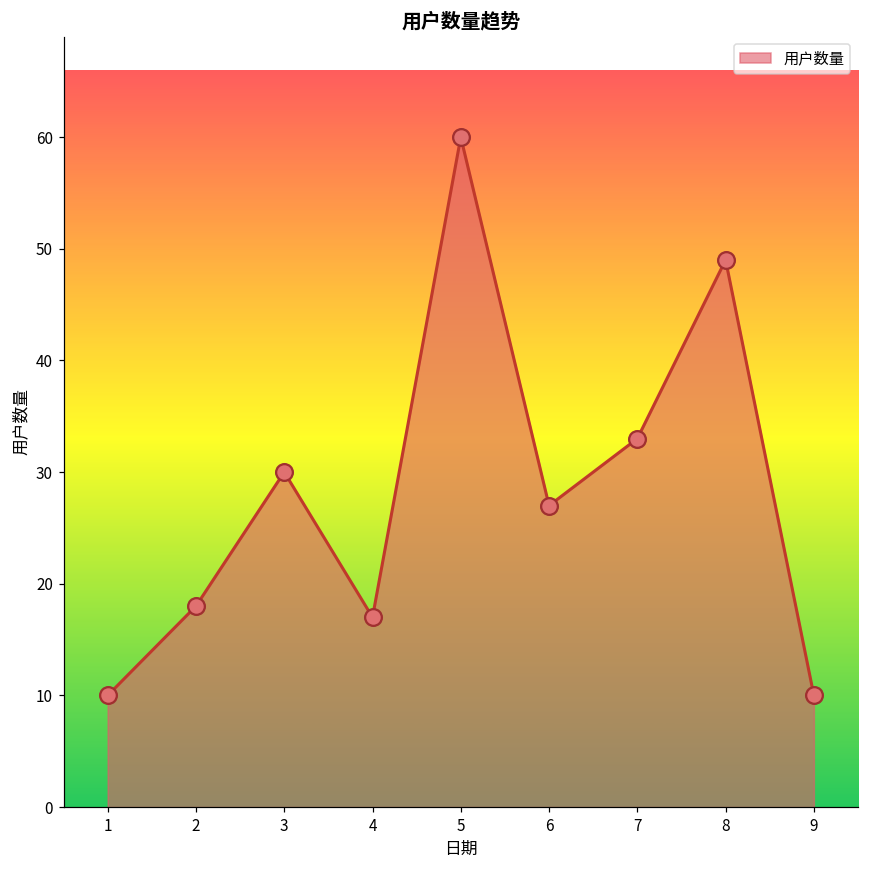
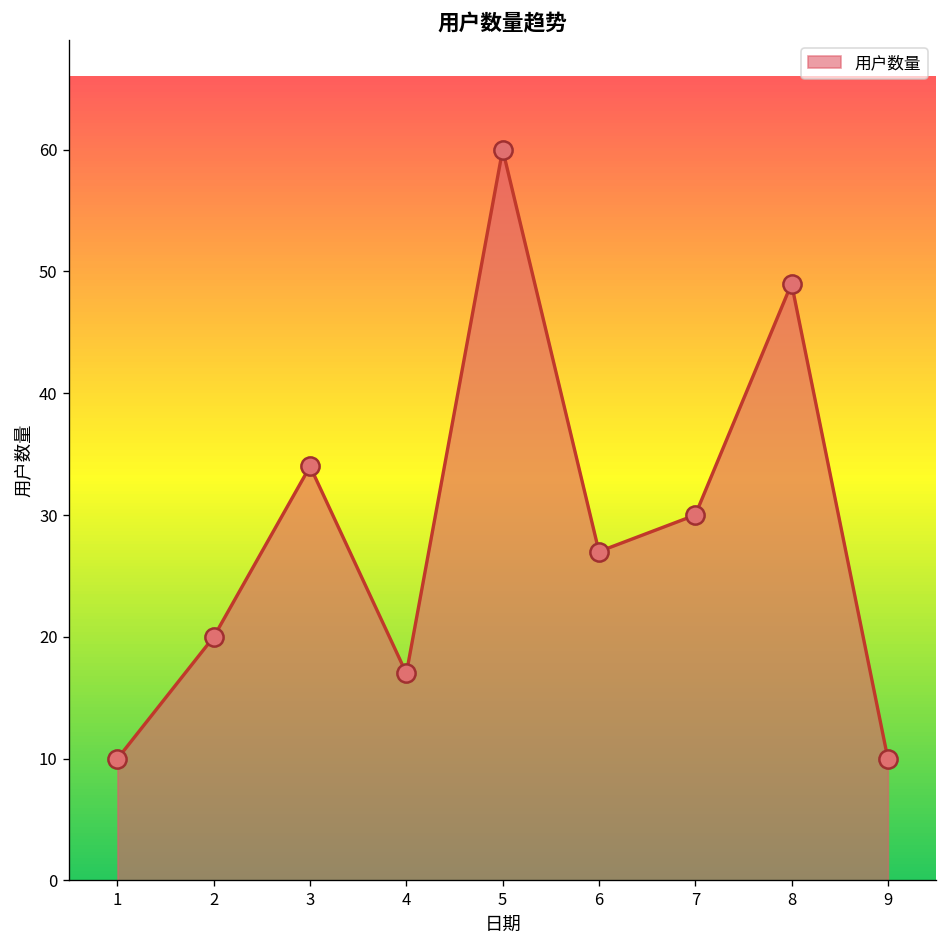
2: 18 -> 20
3: 30 -> 34
7: 33 -> 30
